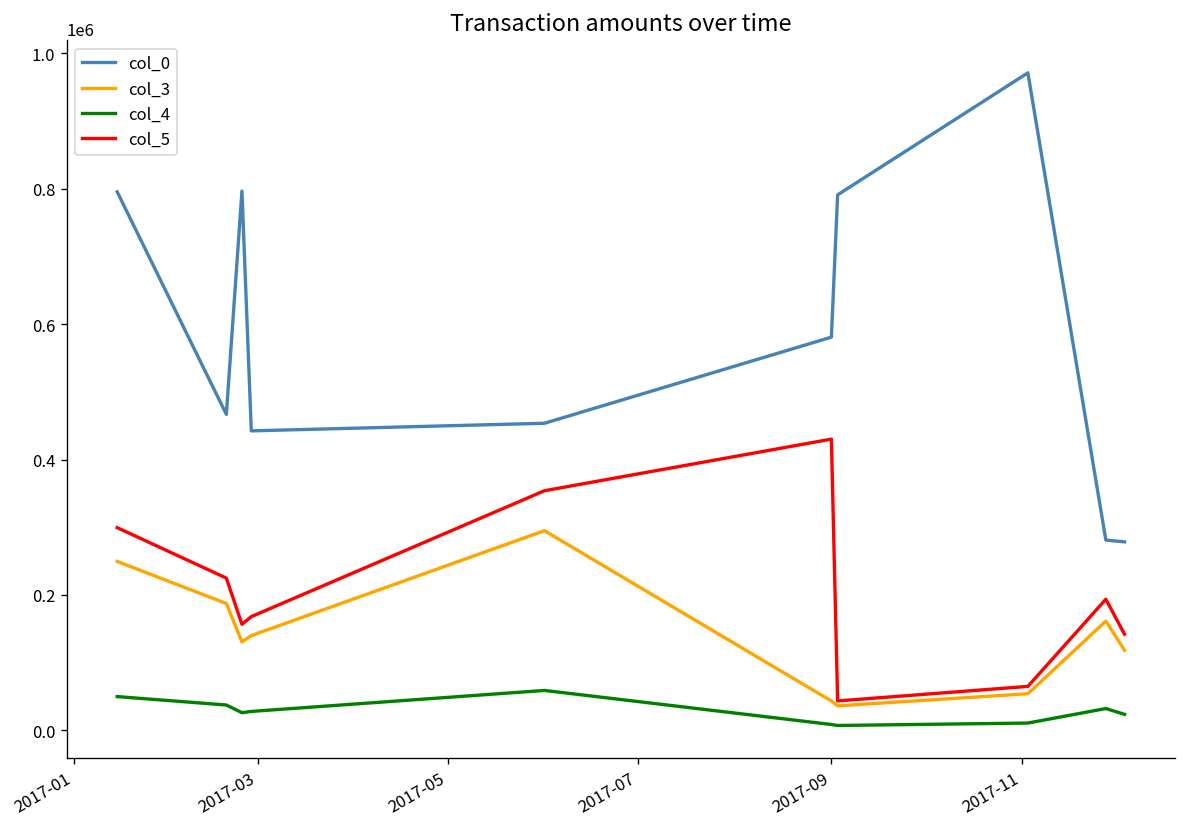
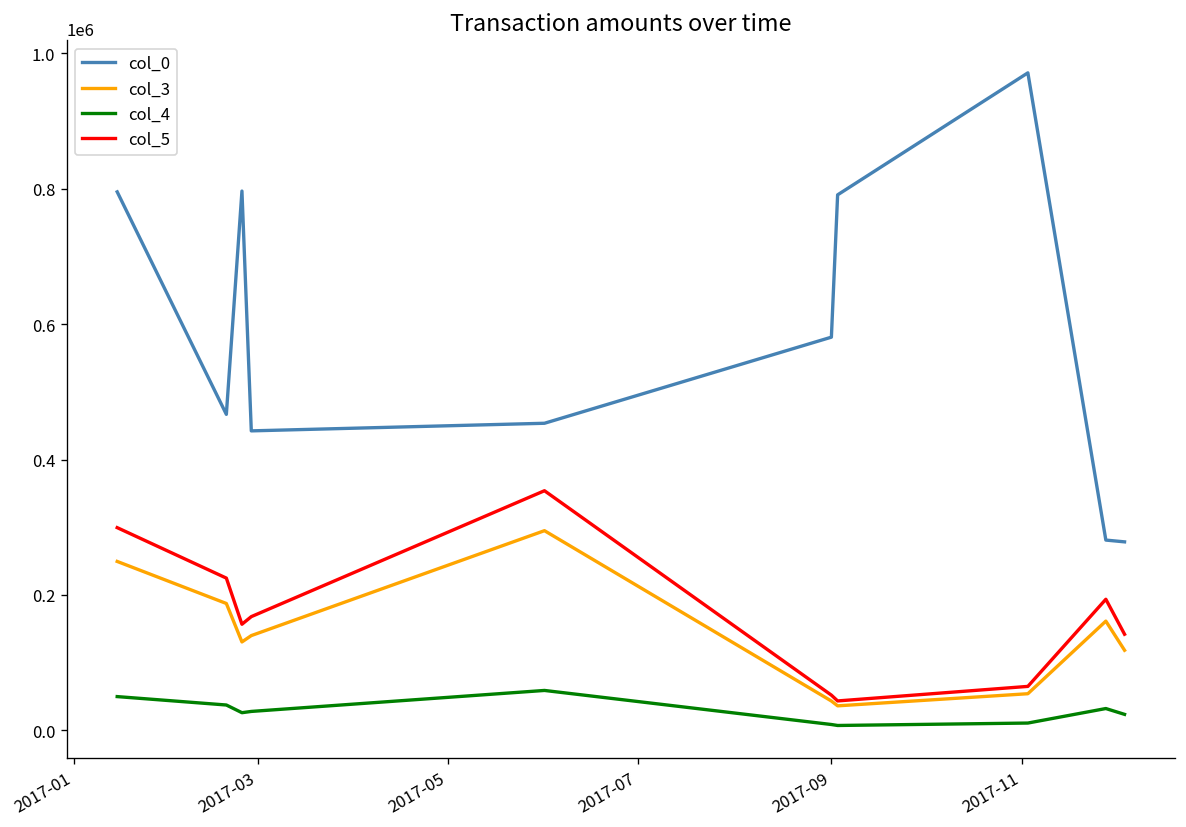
col_5, 2017-09: 430000 -> 50000
